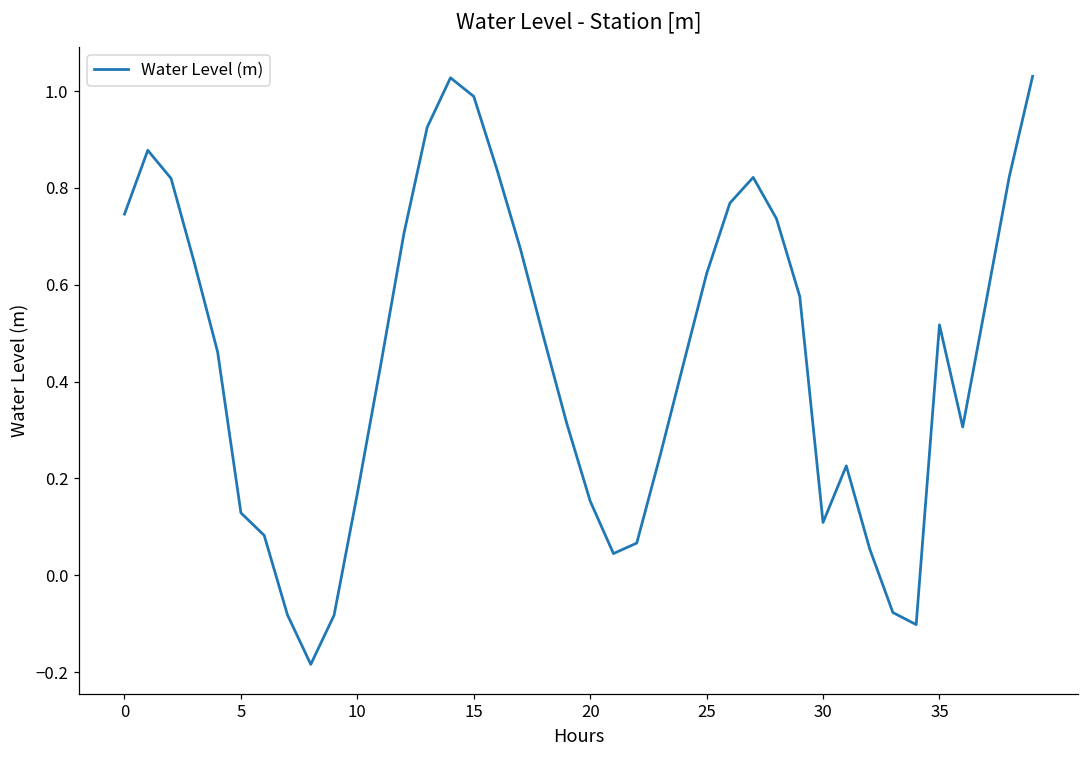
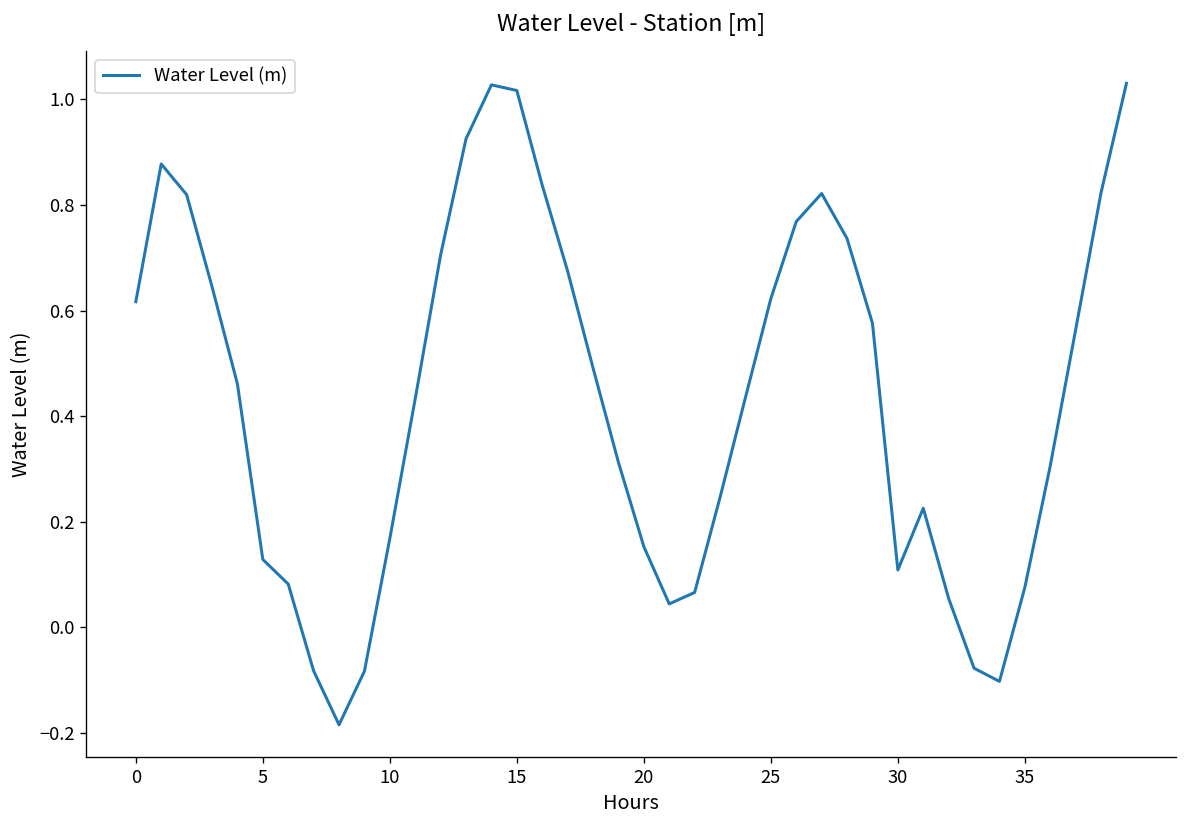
0: 0.75 -> 0.62
15: 0.99 -> 1.02
35: 0.52 -> 0.08
